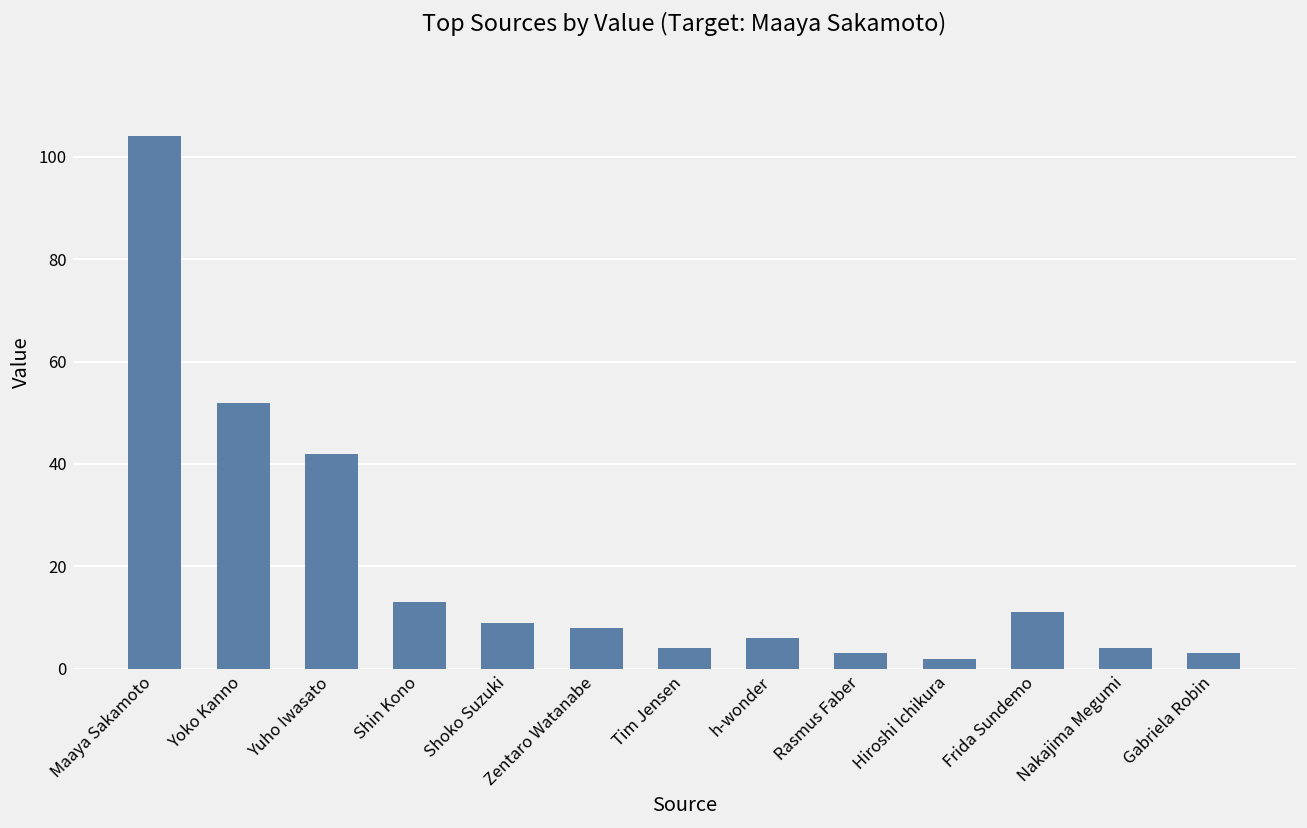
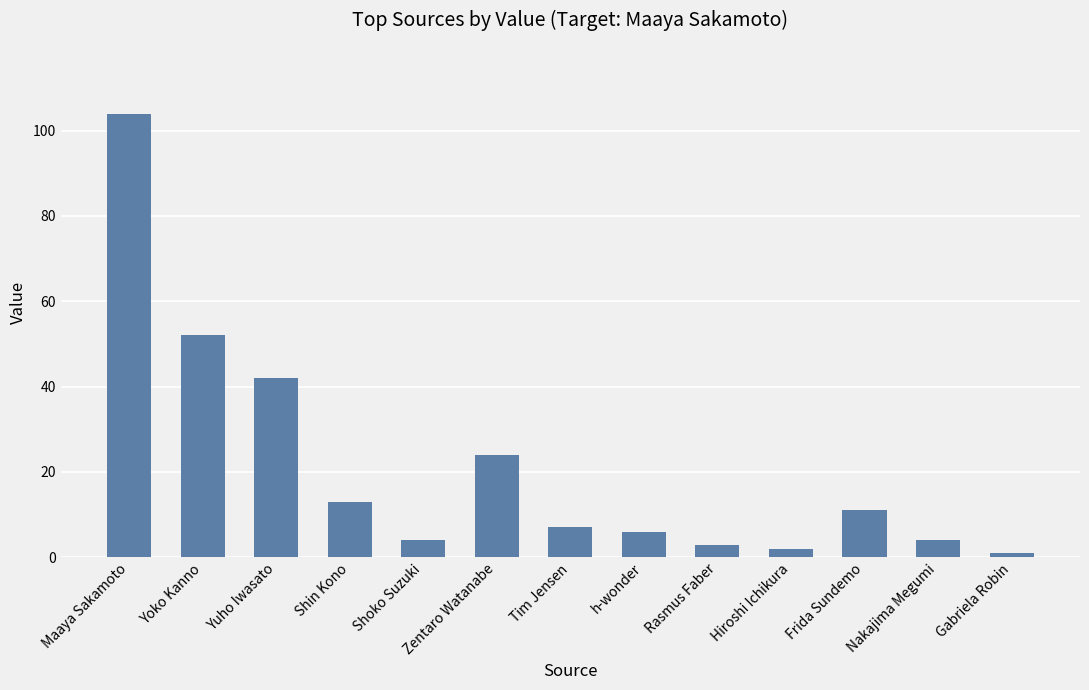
Shoko Suzuki: 9 -> 4
Zentaro Watanabe: 8 -> 24
Tim Jensen: 4 -> 7
Gabriela Robin: 3 -> 1
